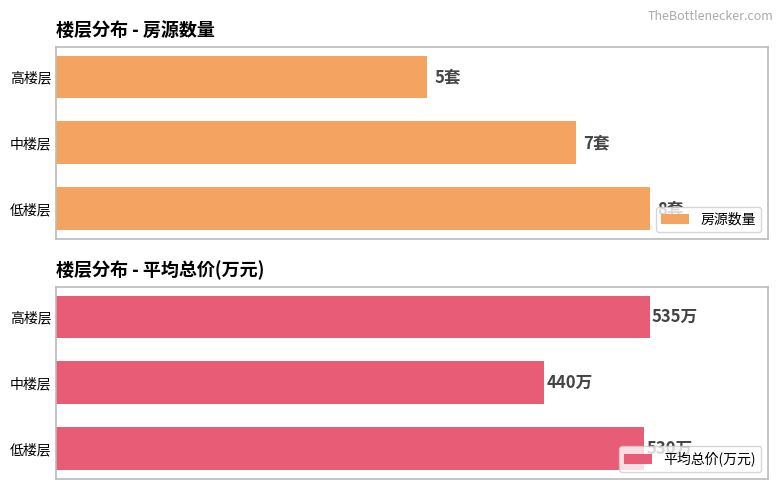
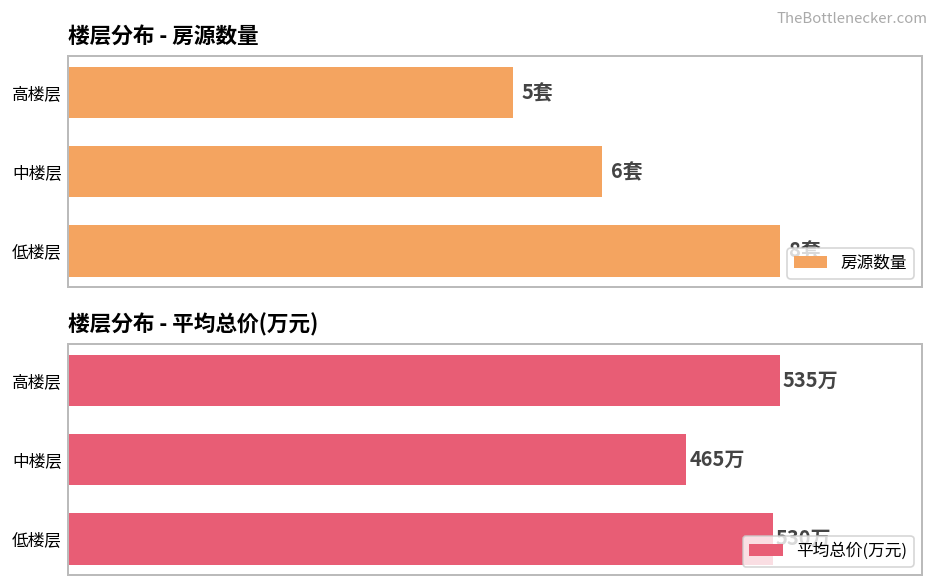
楼层分布 - 房源数量, 中楼层: 7套 -> 6套
楼层分布 - 平均总价(万元), 中楼层: 440万 -> 465万
